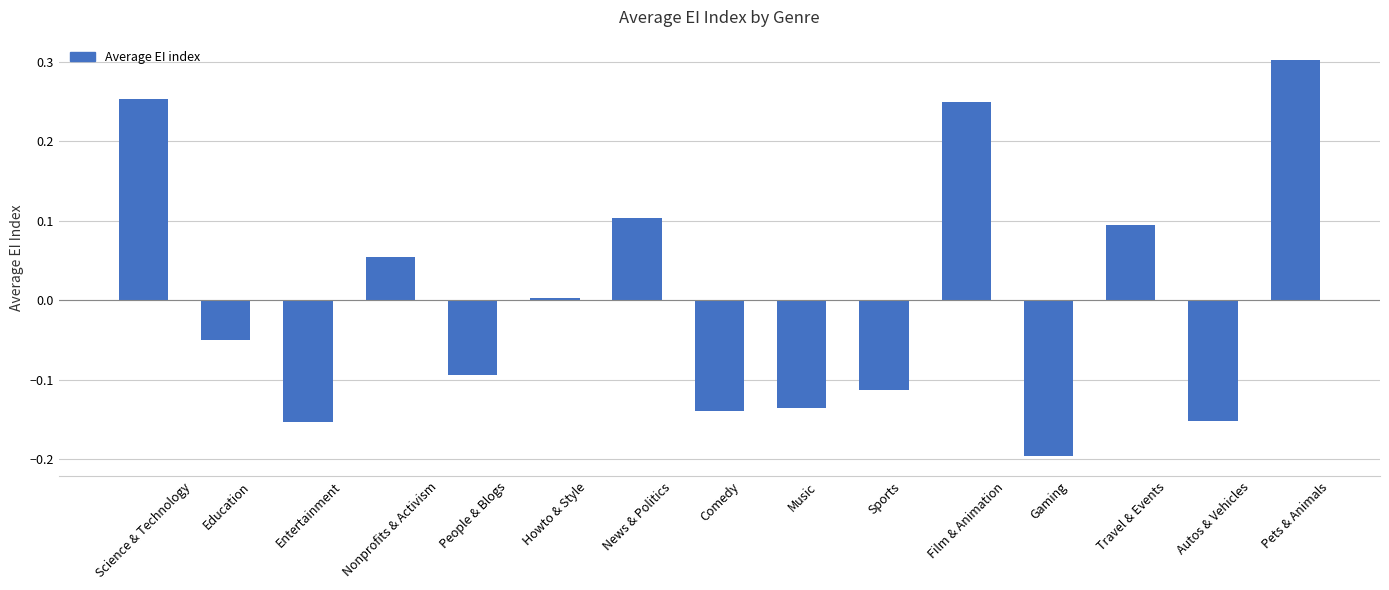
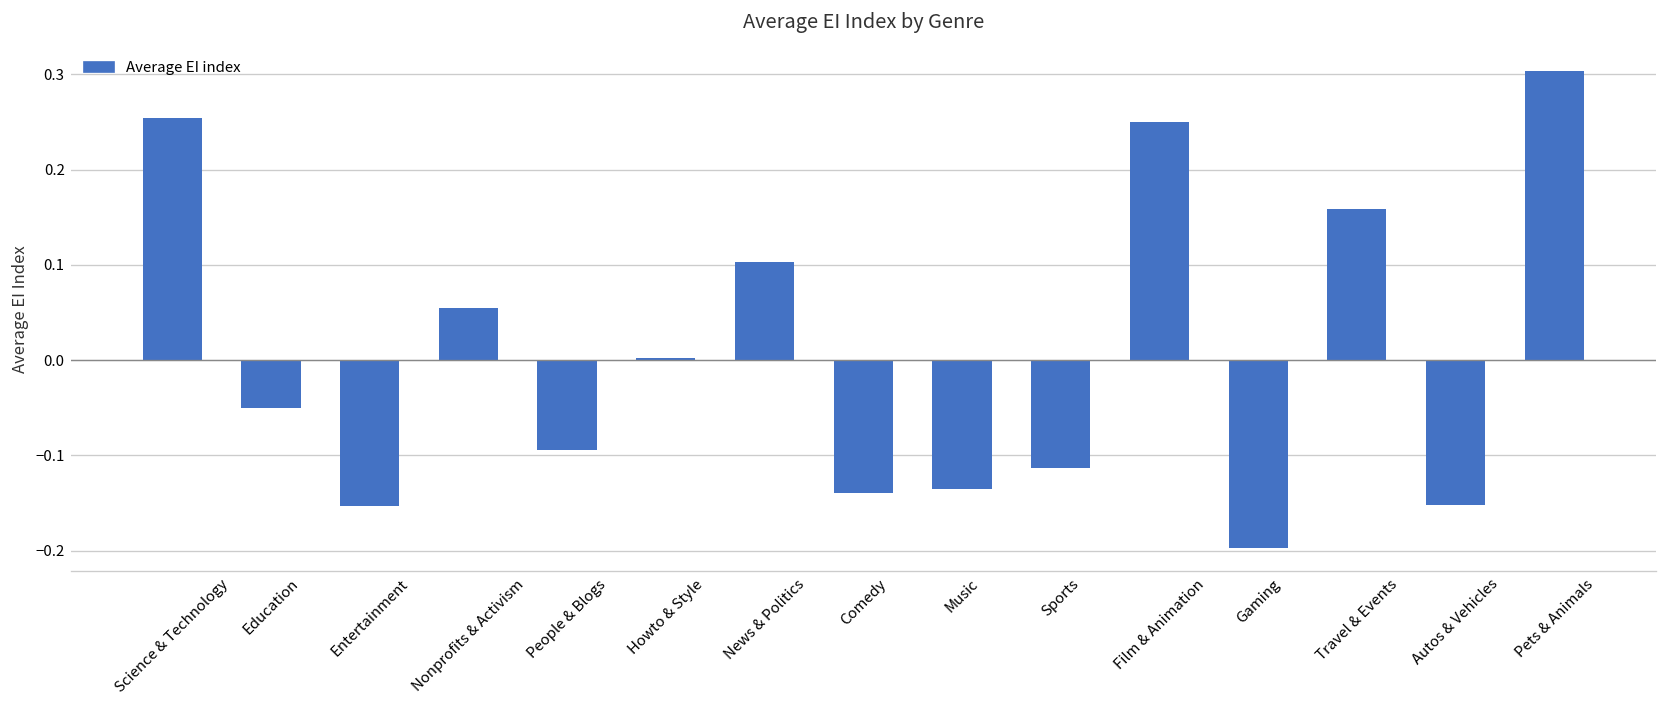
Travel & Events: 0.09 -> 0.16
